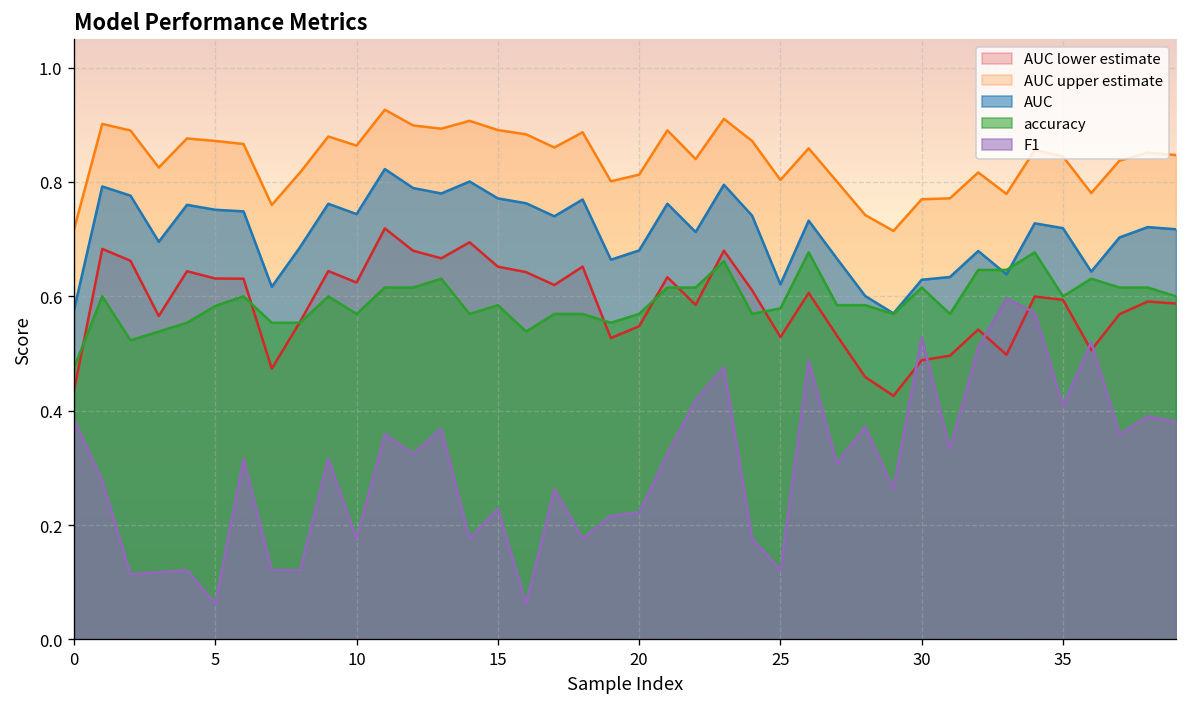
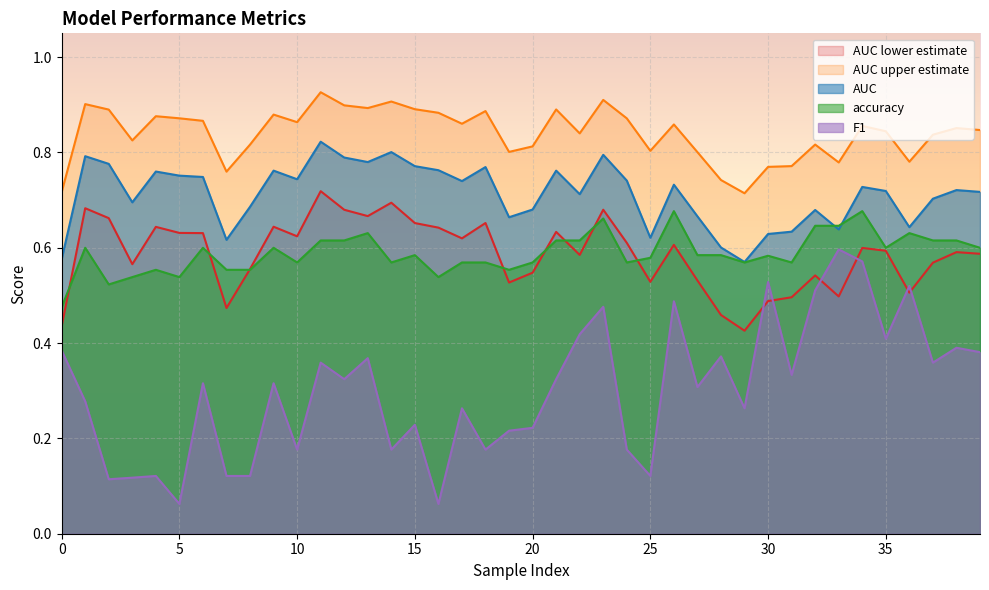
accuracy, 5: 0.58 -> 0.54
accuracy, 30: 0.62 -> 0.58
